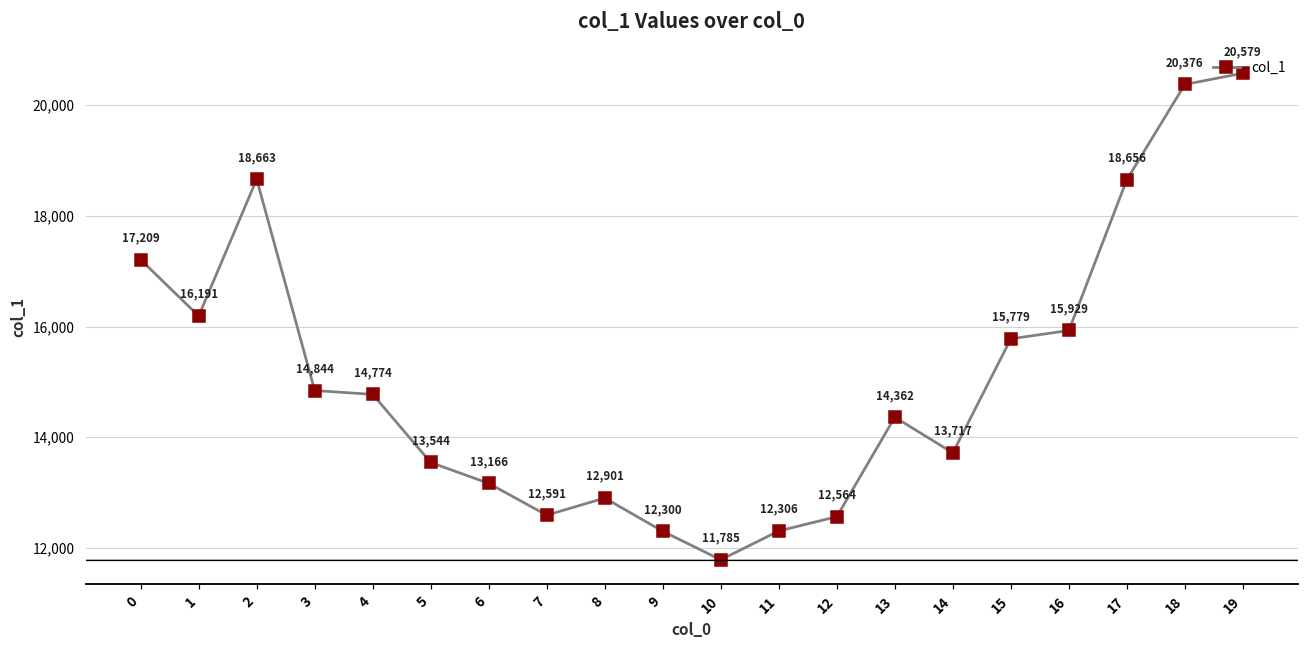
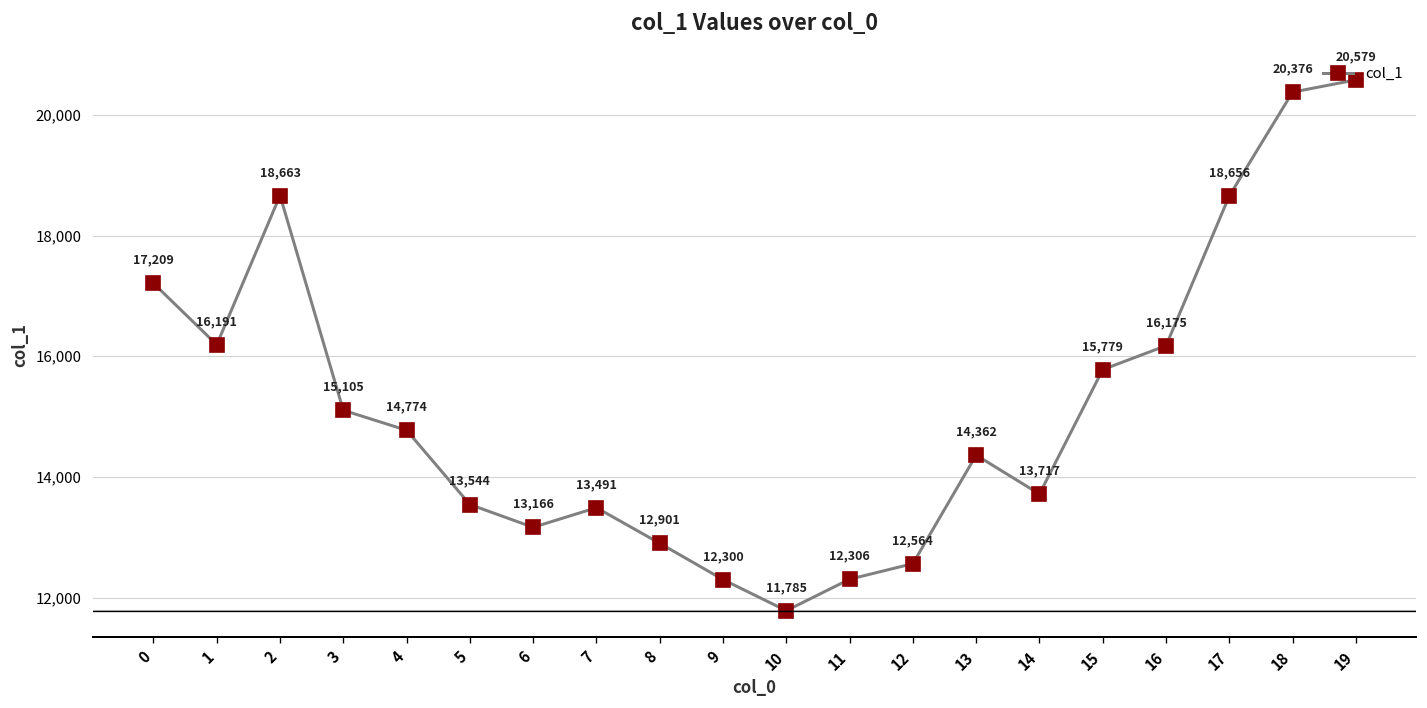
3: 14,844 -> 15,105
7: 12,591 -> 13,491
16: 15,929 -> 16,175
